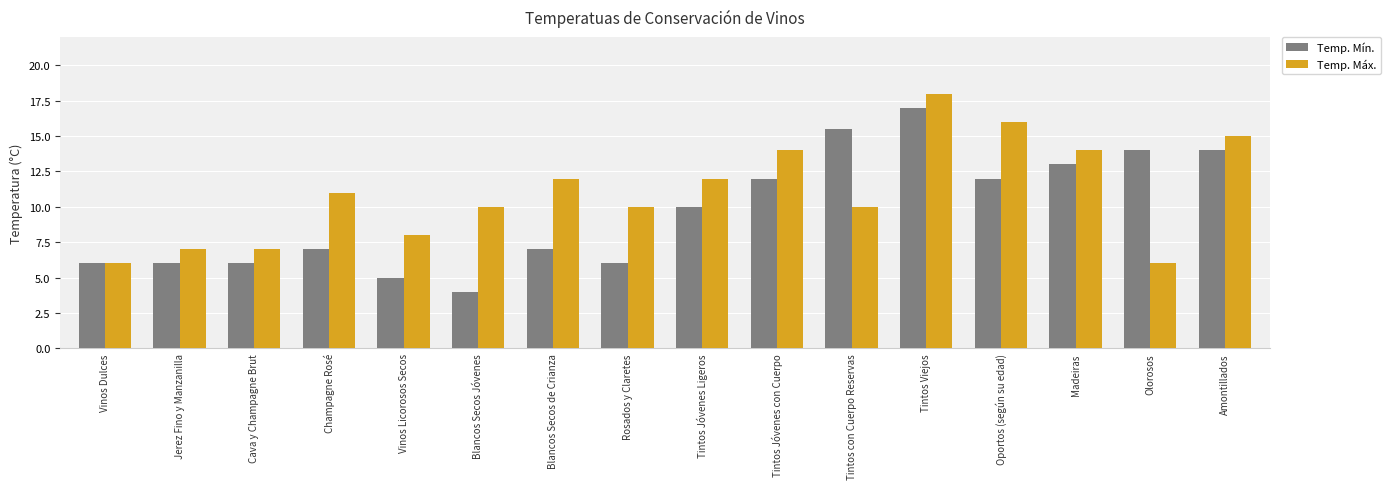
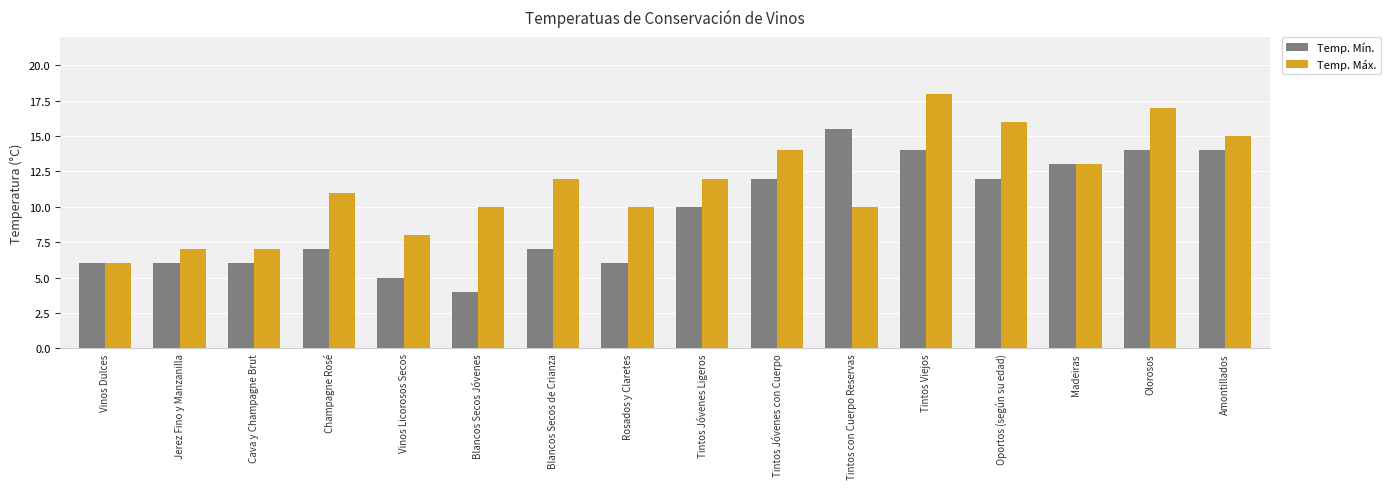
Temp. Mín., Tintos Viejos: 17 -> 14
Temp. Máx., Madeiras: 14 -> 13
Temp. Máx., Olorosos: 6 -> 17
